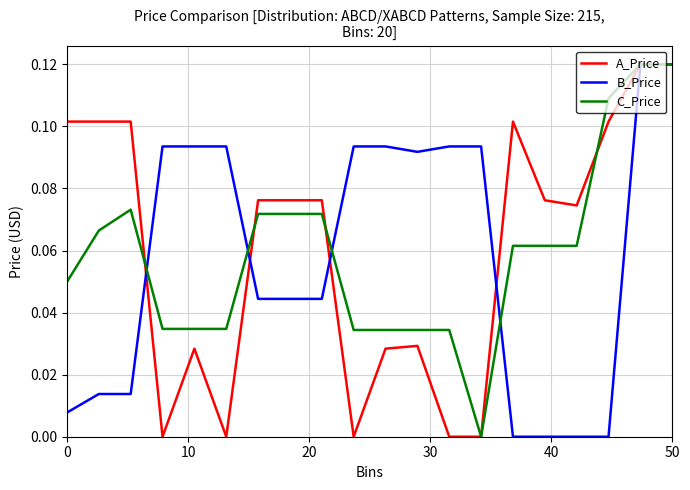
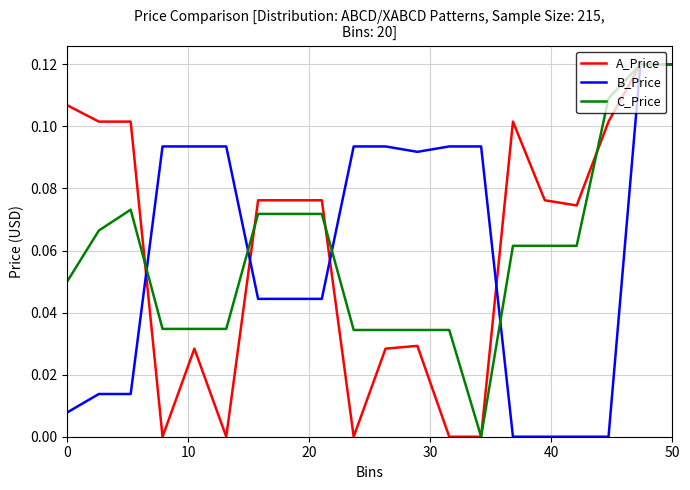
A_Price, 0: 0.102 -> 0.107
